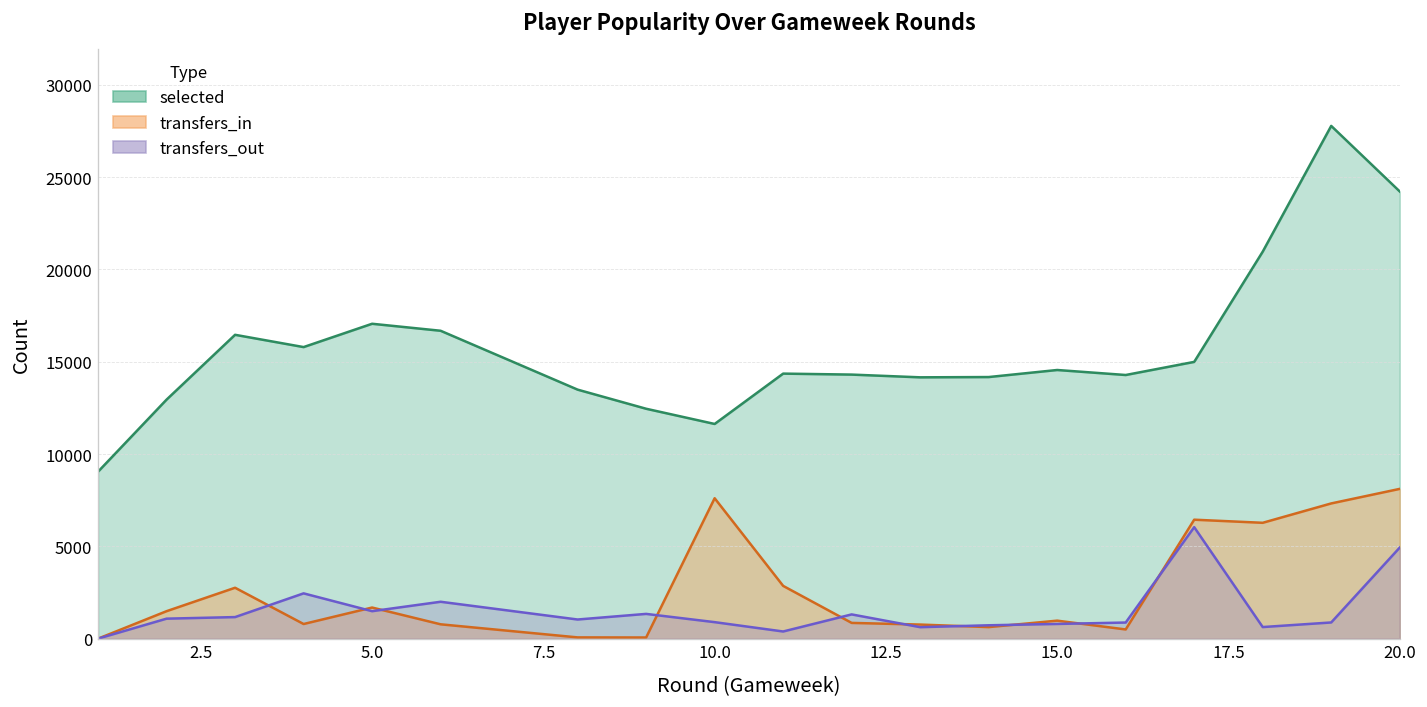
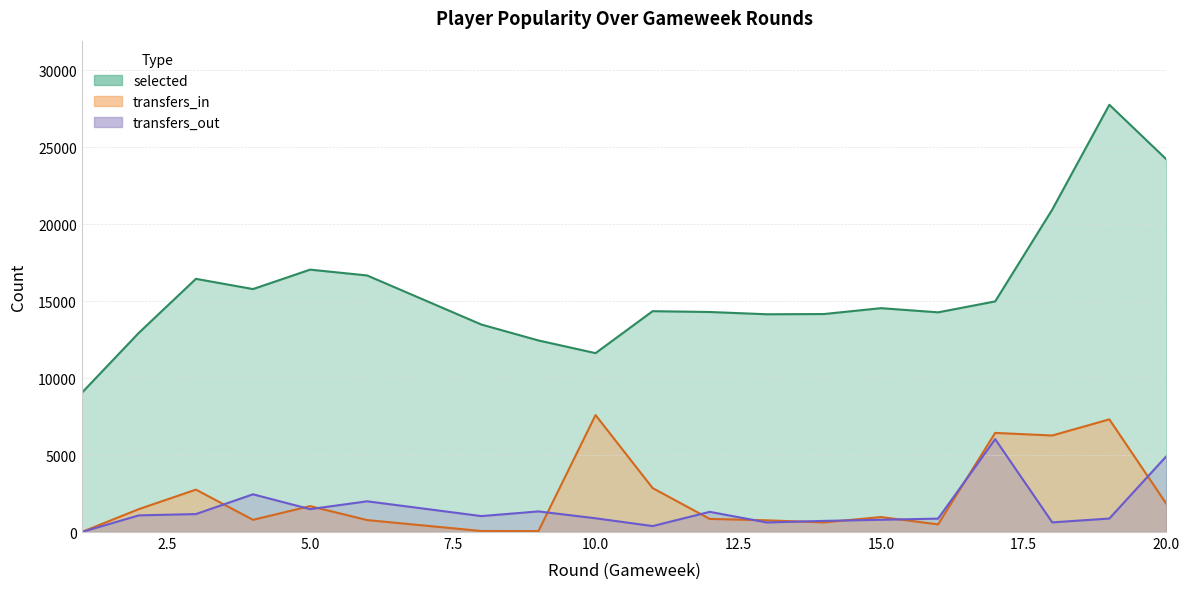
transfers_in, 20.0: 8100 -> 1800
